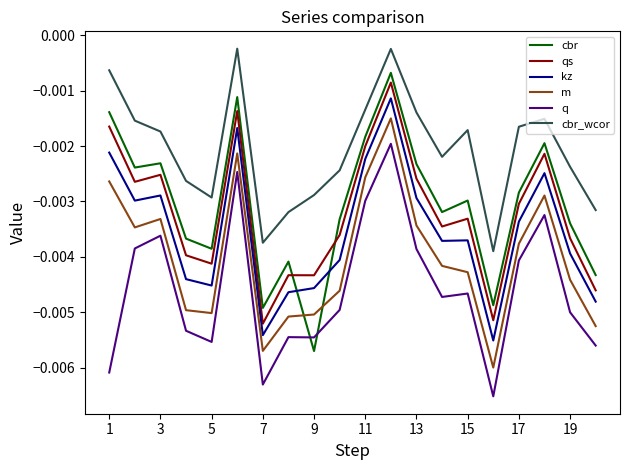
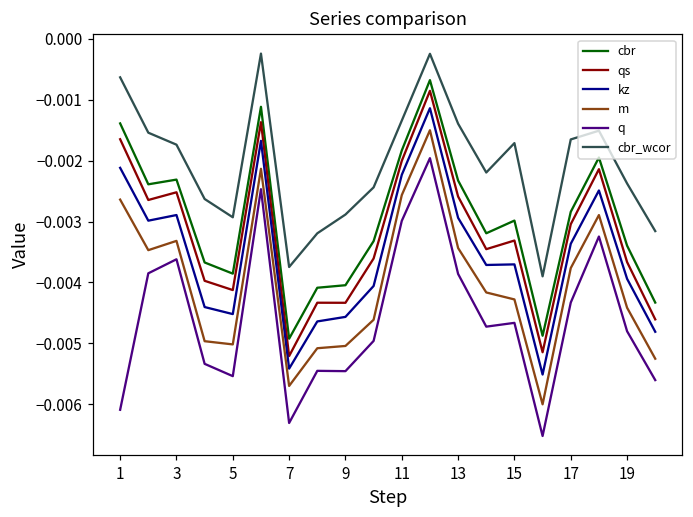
cbr, 9: -0.0057 -> -0.0040
q, 17: -0.0041 -> -0.0043
q, 19: -0.0050 -> -0.0048
